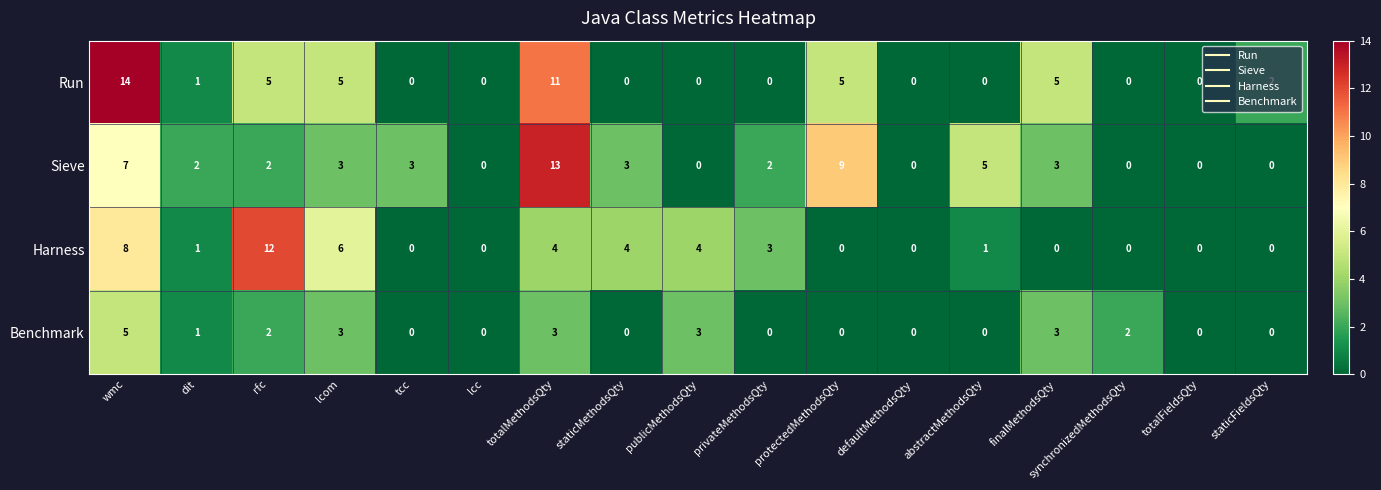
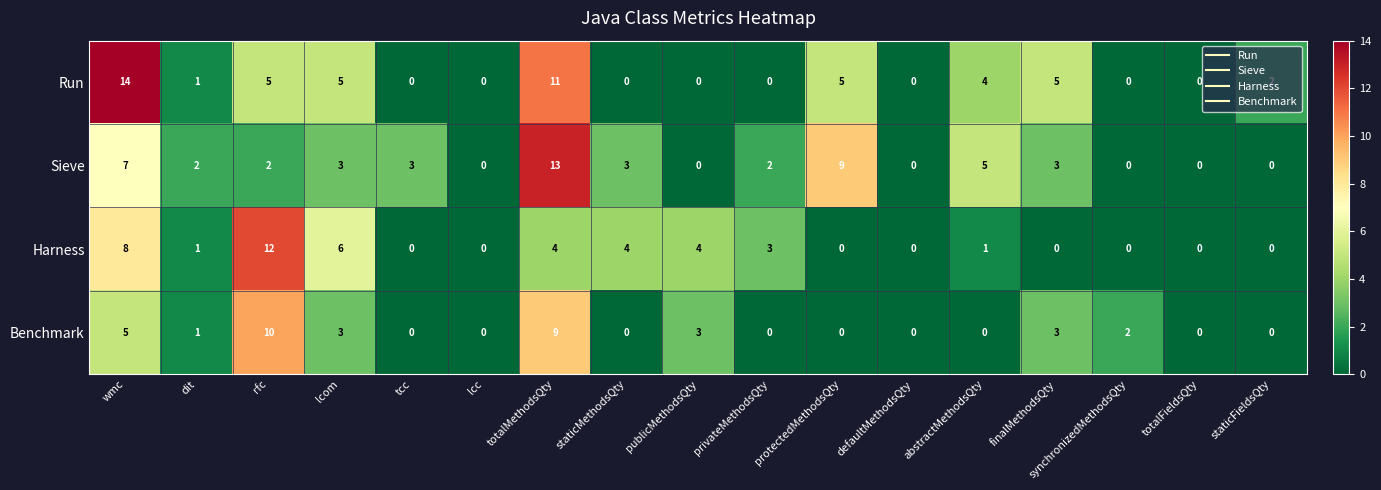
Run, abstractMethodsQty: 0 -> 4
Benchmark, rfc: 2 -> 10
Benchmark, totalMethodsQty: 3 -> 9
